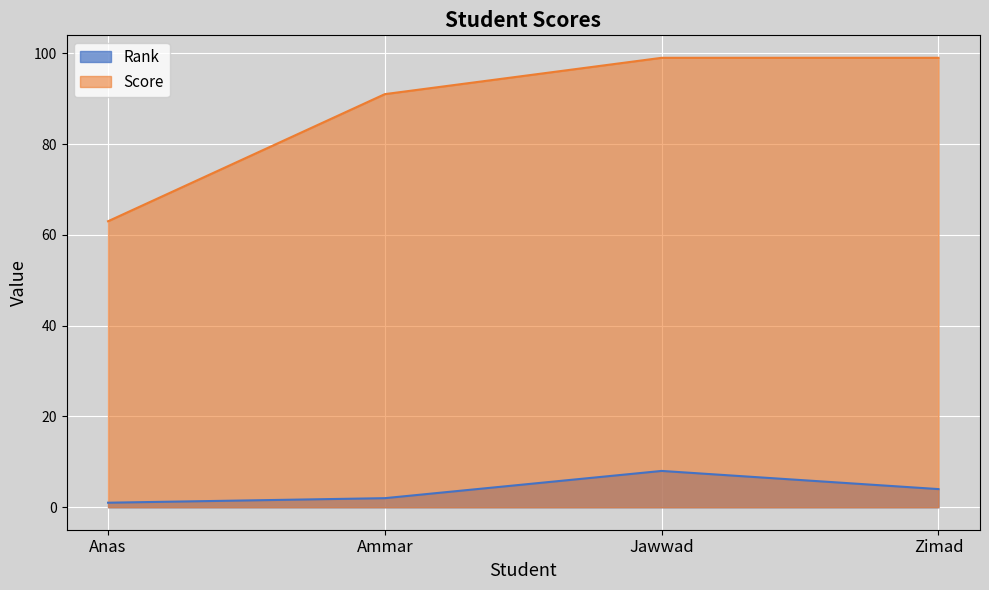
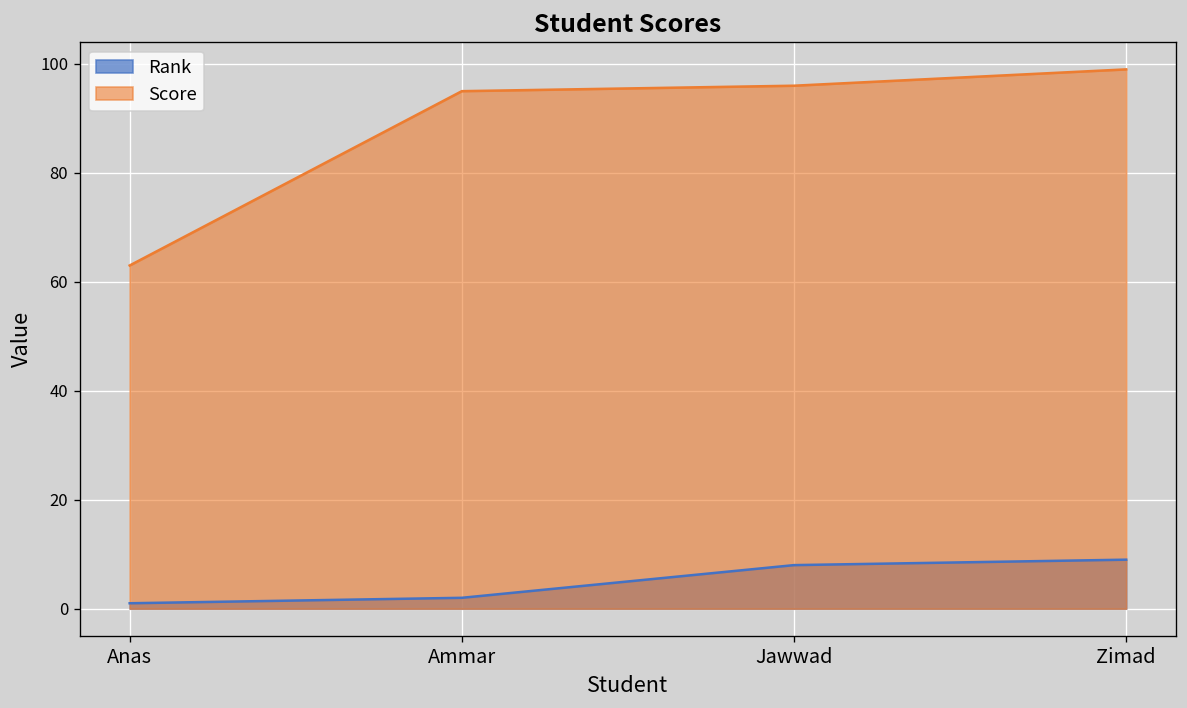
Score, Ammar: 91 -> 95
Score, Jawwad: 99 -> 96
Rank, Zimad: 4 -> 9
